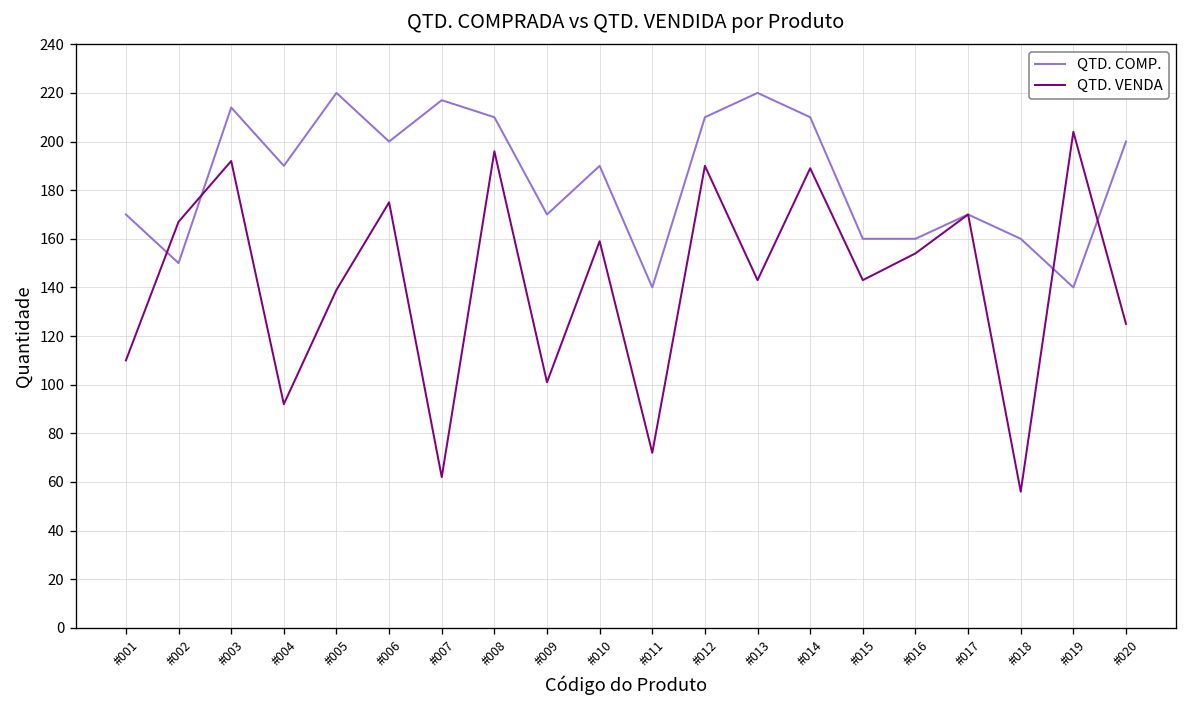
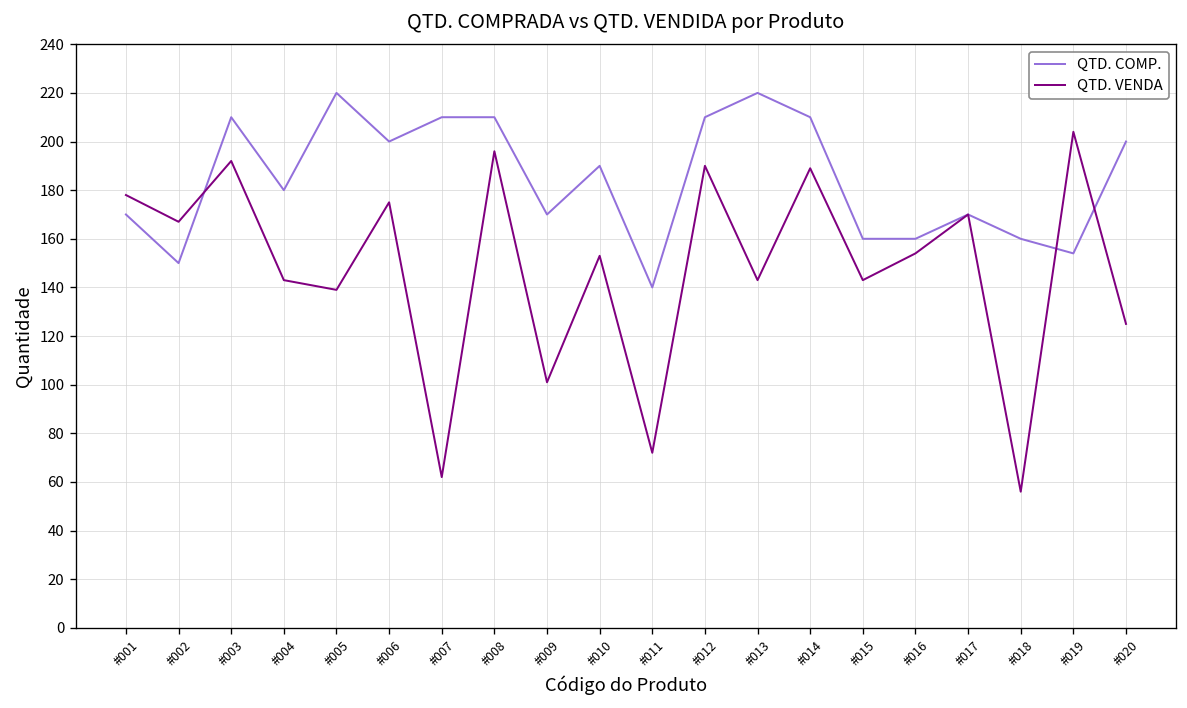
QTD. VENDA, #001: 110 -> 178
QTD. COMP., #003: 214 -> 210
QTD. COMP., #004: 190 -> 180
QTD. VENDA, #004: 92 -> 143
QTD. COMP., #007: 217 -> 210
QTD. VENDA, #010: 159 -> 153
QTD. COMP., #019: 140 -> 154
